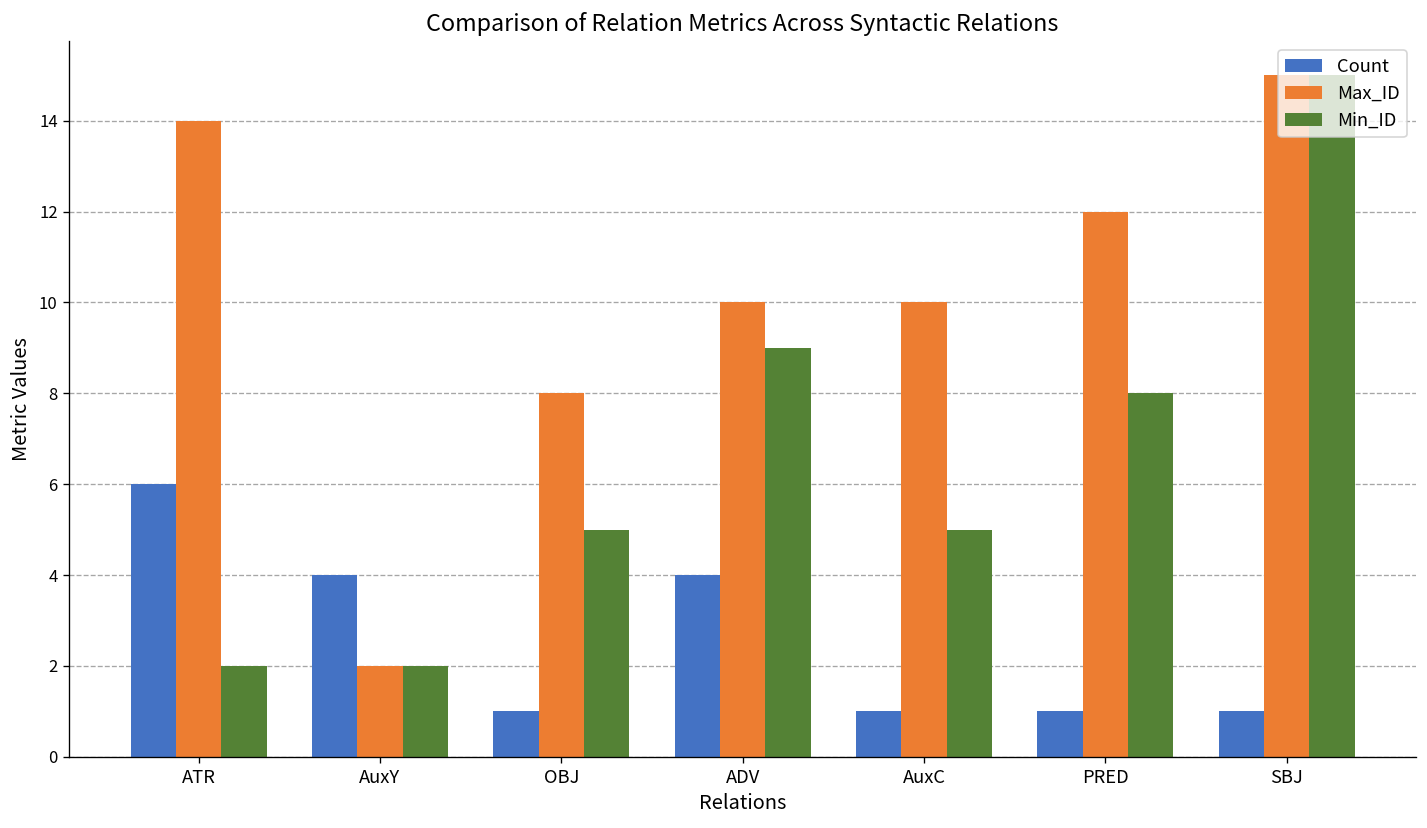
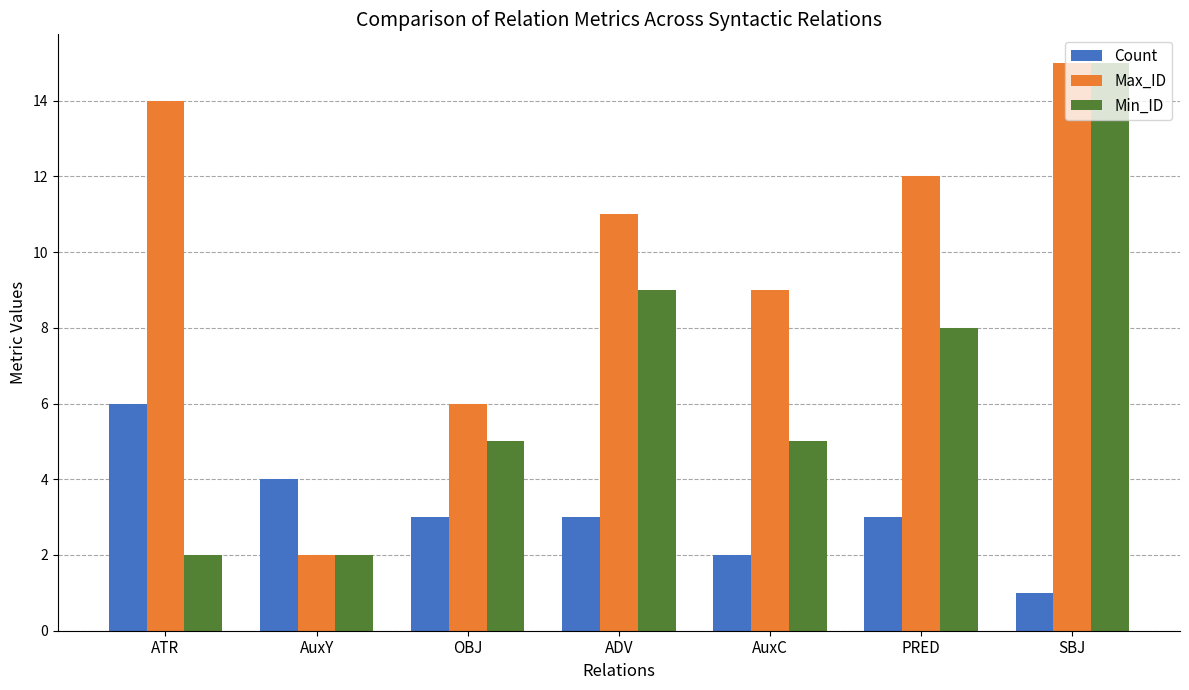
Count, OBJ: 1 -> 3
Max_ID, OBJ: 8 -> 6
Count, ADV: 4 -> 3
Max_ID, ADV: 10 -> 11
Count, AuxC: 1 -> 2
Max_ID, AuxC: 10 -> 9
Count, PRED: 1 -> 3
